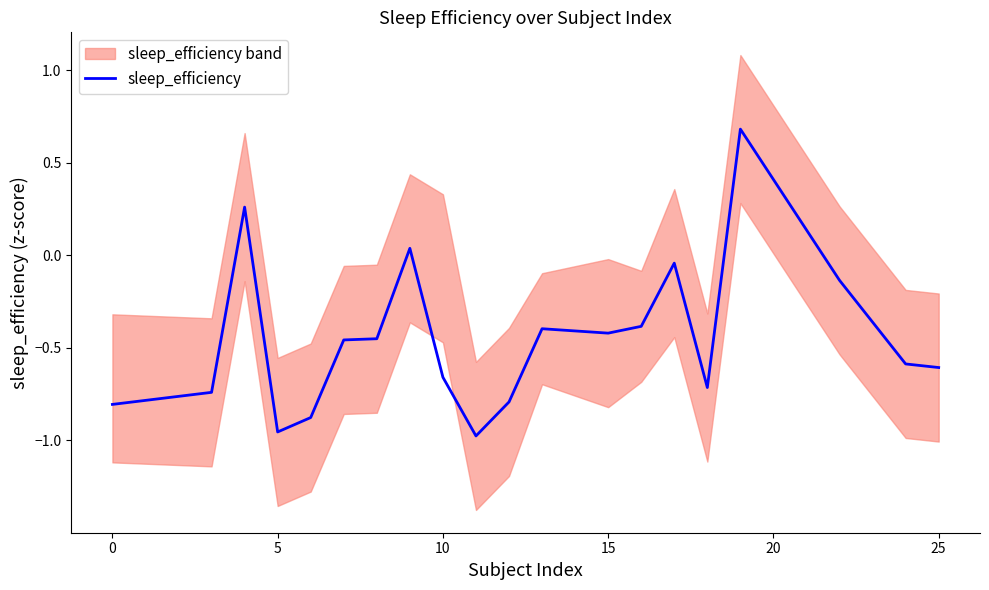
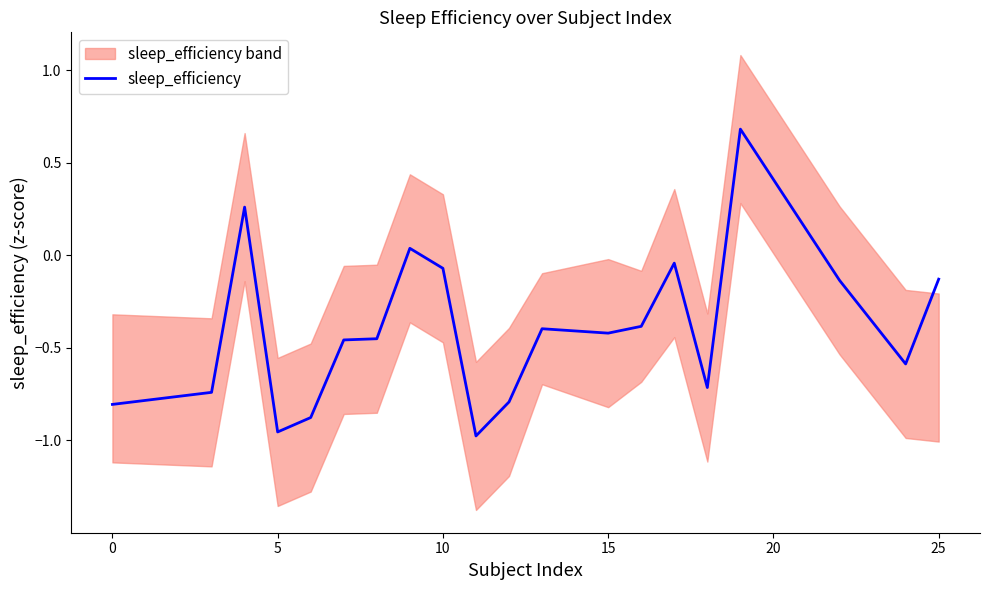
sleep_efficiency, 10: -0.66 -> -0.07
sleep_efficiency, 25: -0.61 -> -0.13
